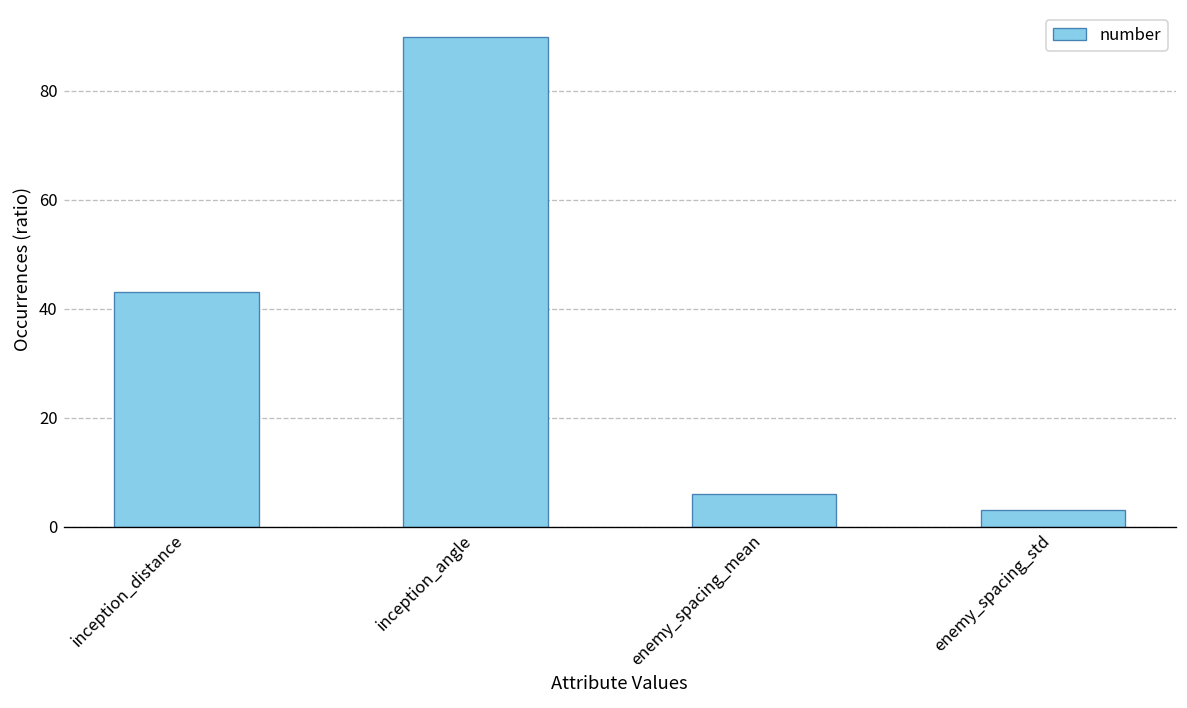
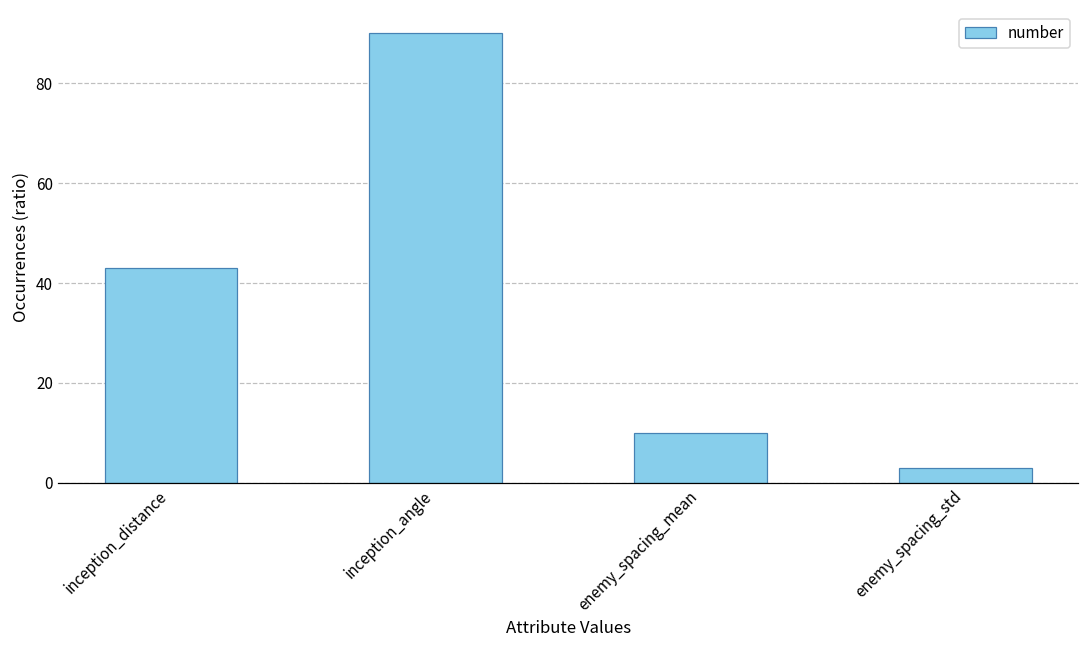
enemy_spacing_mean: 6 -> 10
